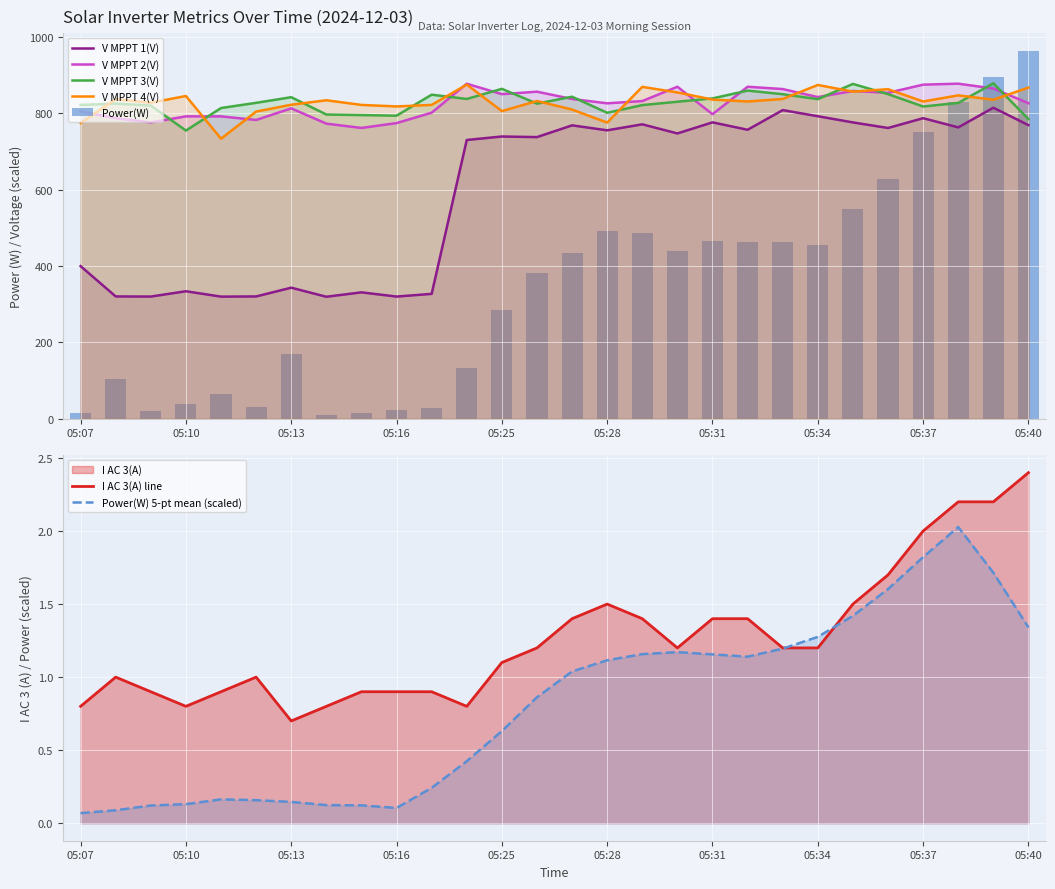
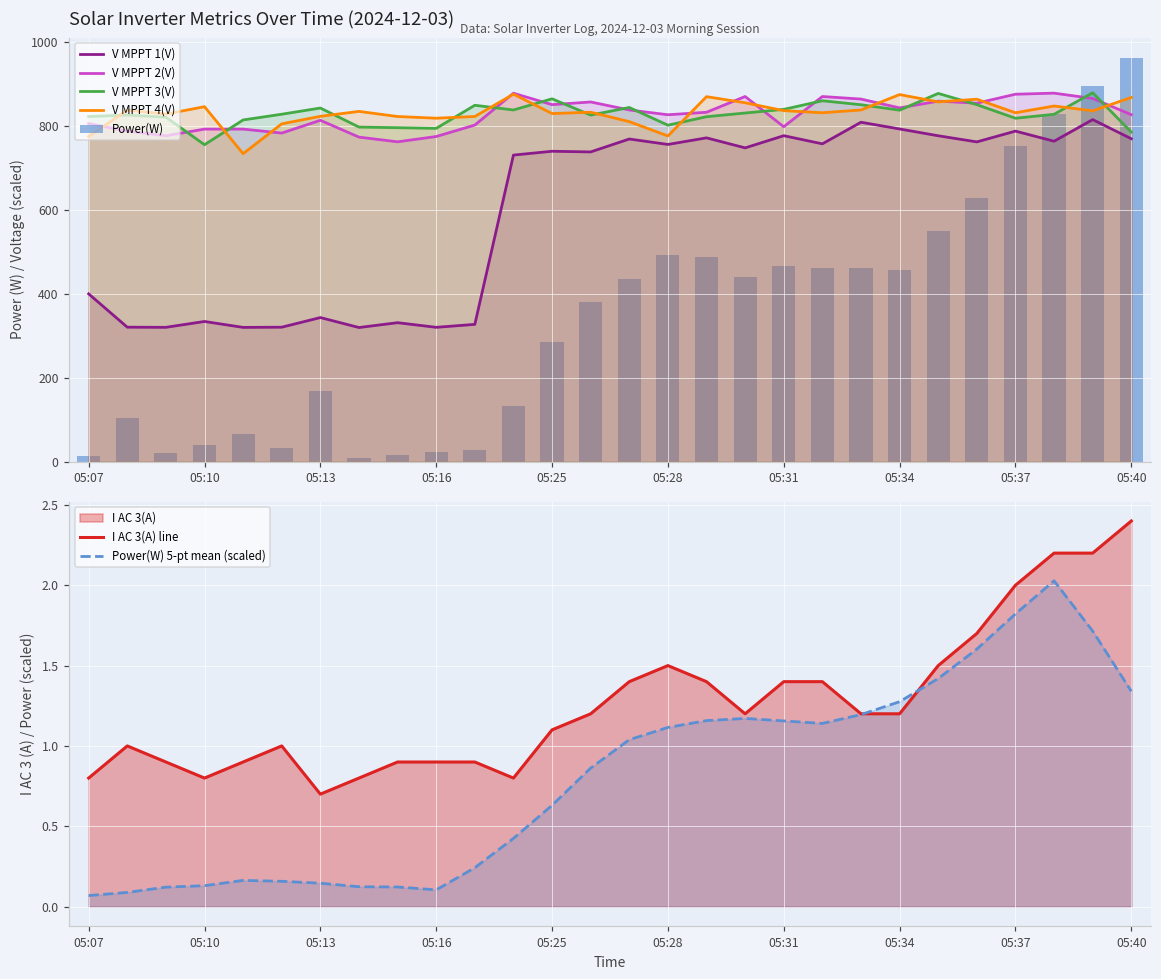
Solar Inverter Metrics Over Time (2024-12-03), V MPPT 4(V), 05:25: 810 -> 830
